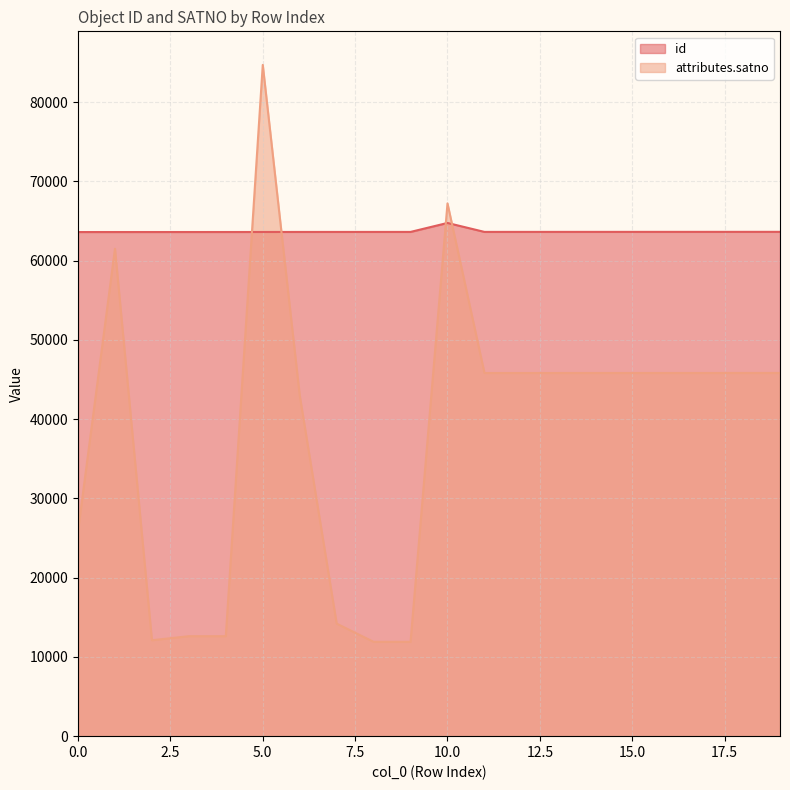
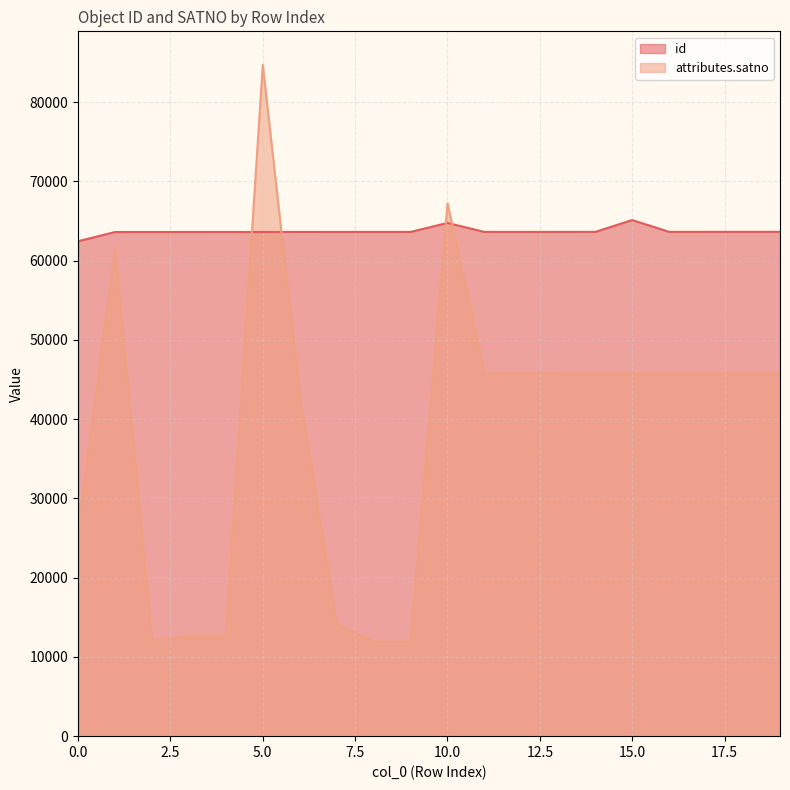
id, 0.0: 64000 -> 62000
id, 15.0: 64000 -> 65000
